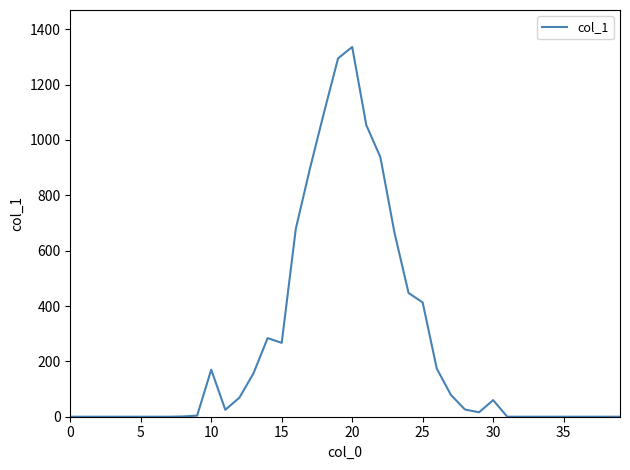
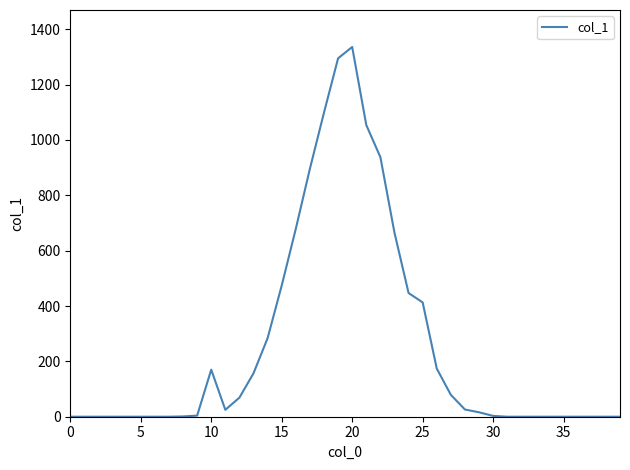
15: 270 -> 470
30: 60 -> 0
